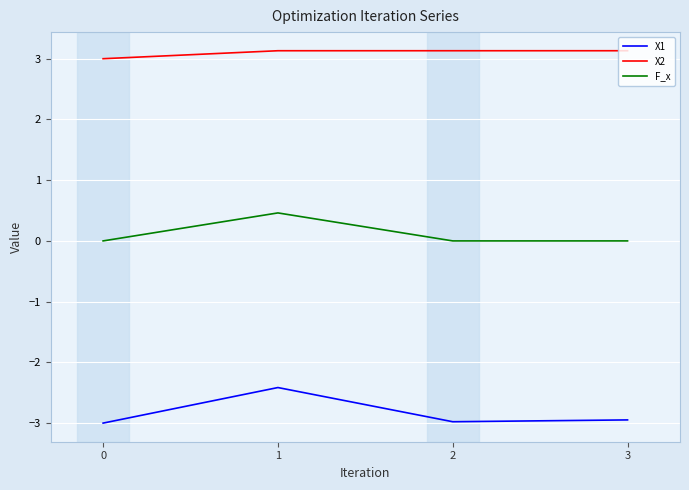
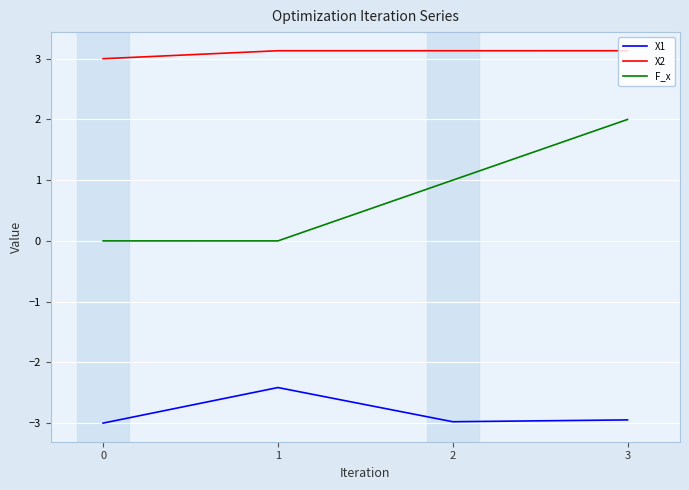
F_x, 1: 0.5 -> 0.0
F_x, 2: 0 -> 1
F_x, 3: 0 -> 2
